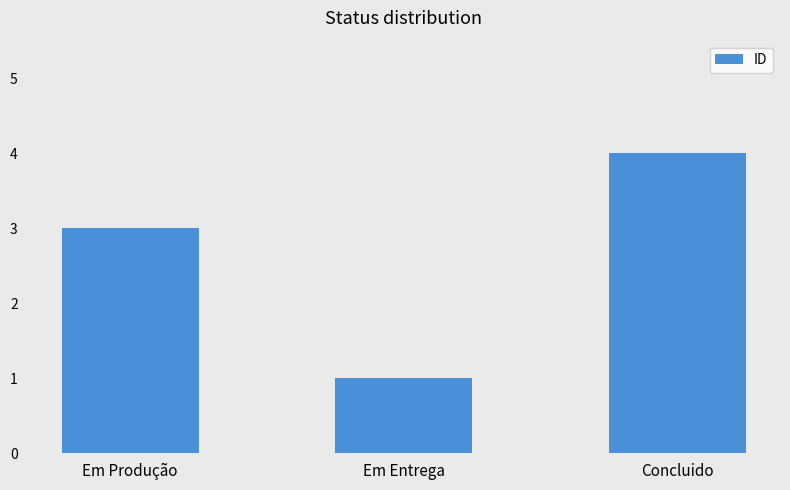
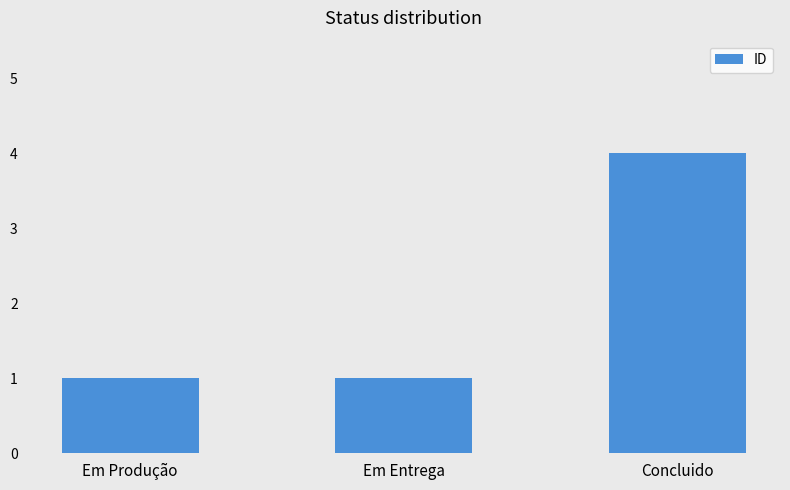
Em Produção: 3 -> 1
